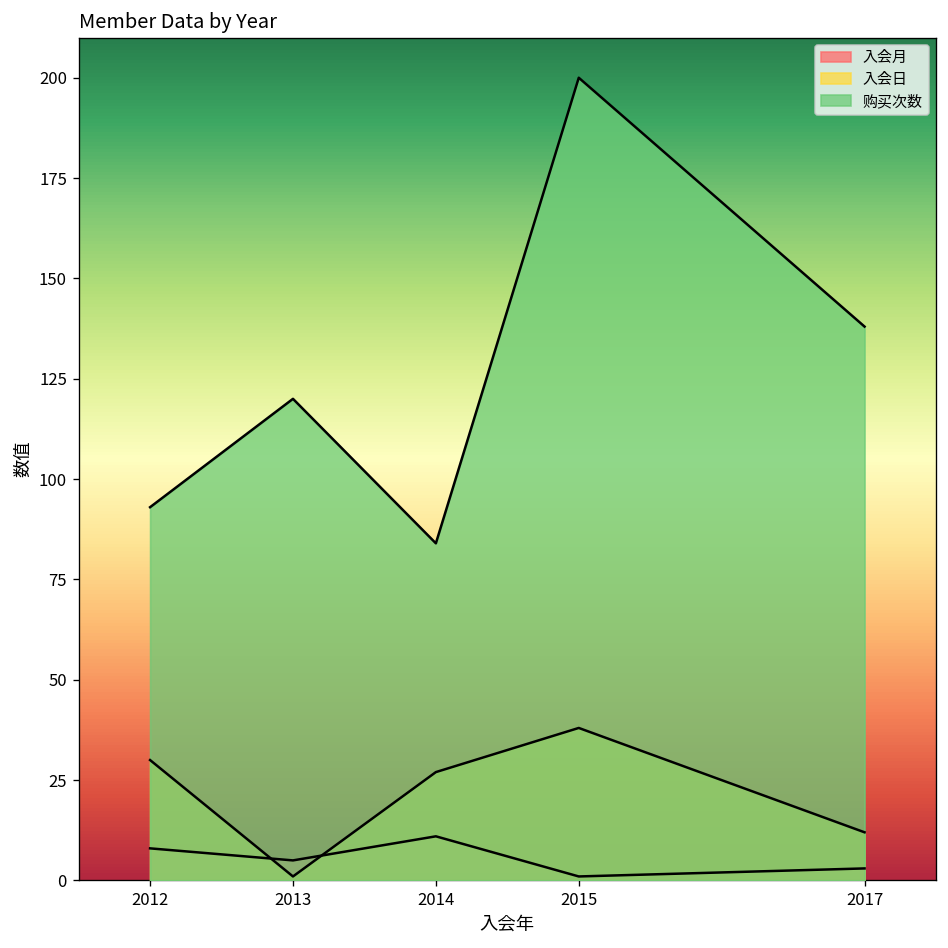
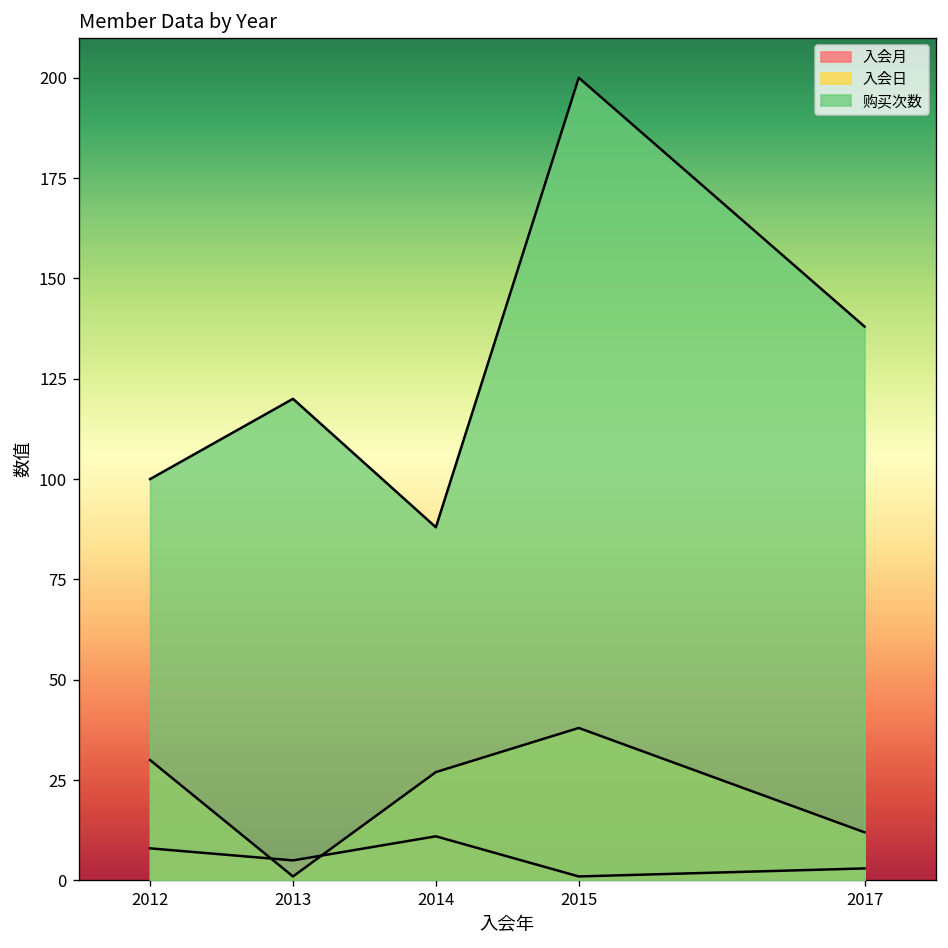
购买次数, 2012: 93 -> 100
购买次数, 2014: 84 -> 88
